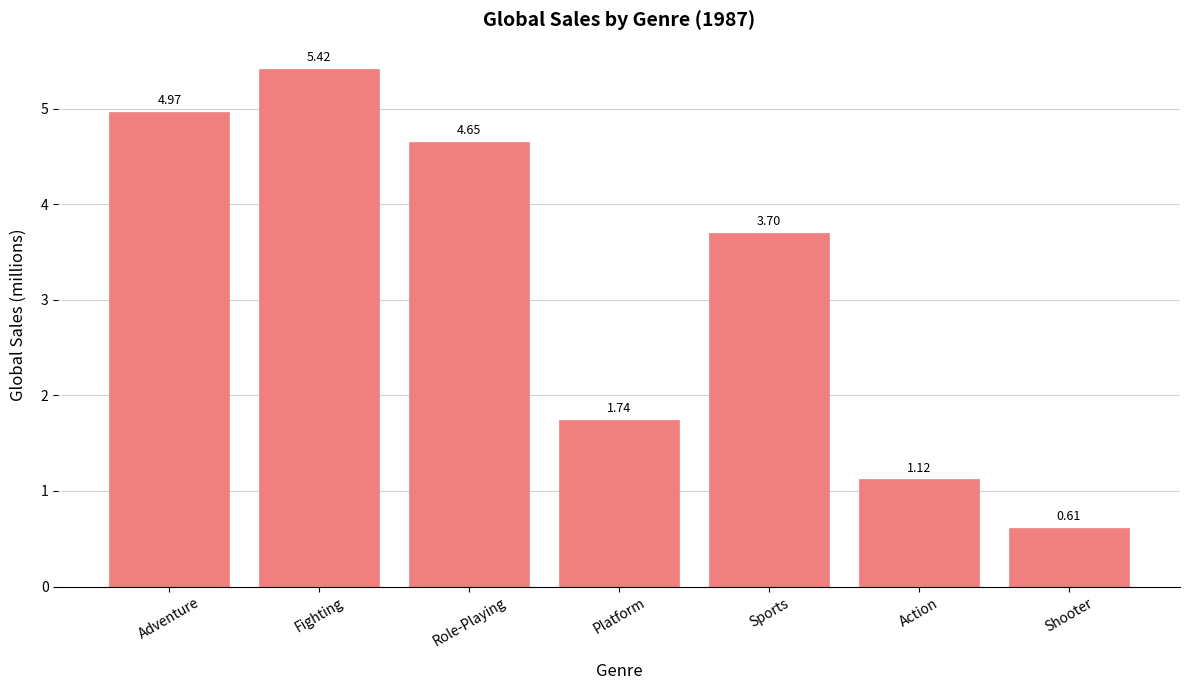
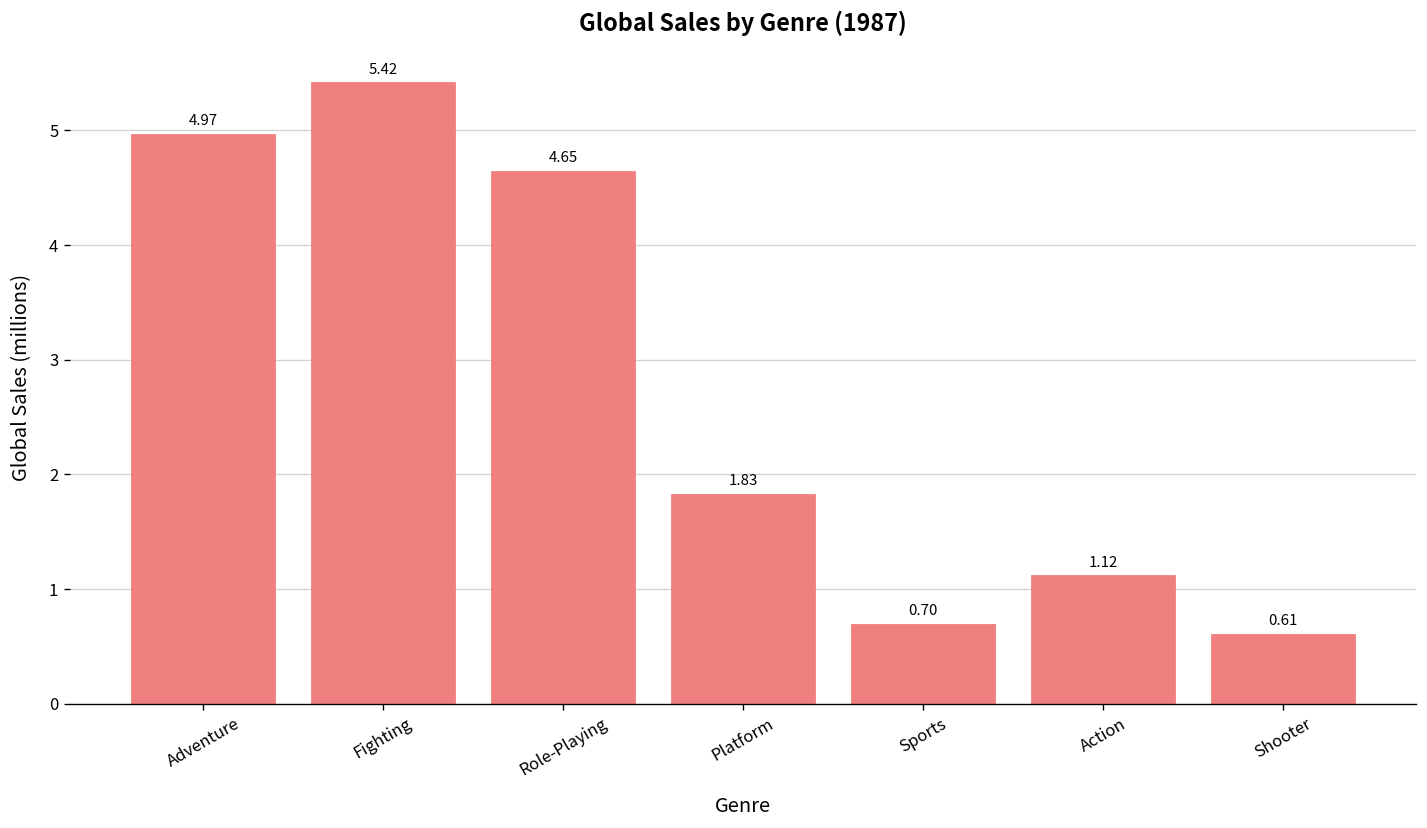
Platform: 1.74 -> 1.83
Sports: 3.70 -> 0.70
